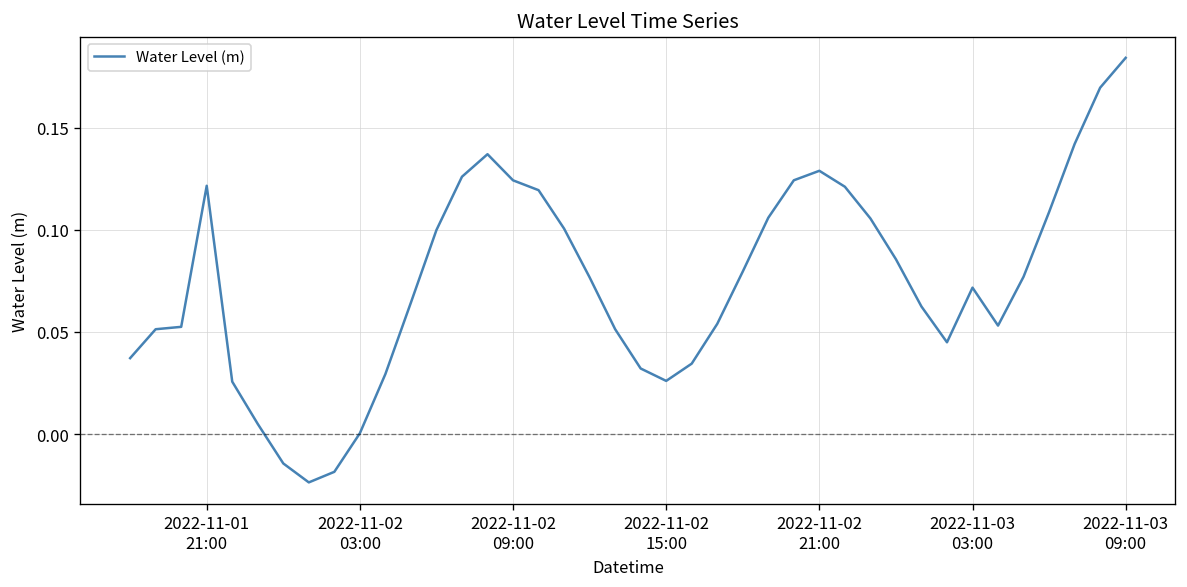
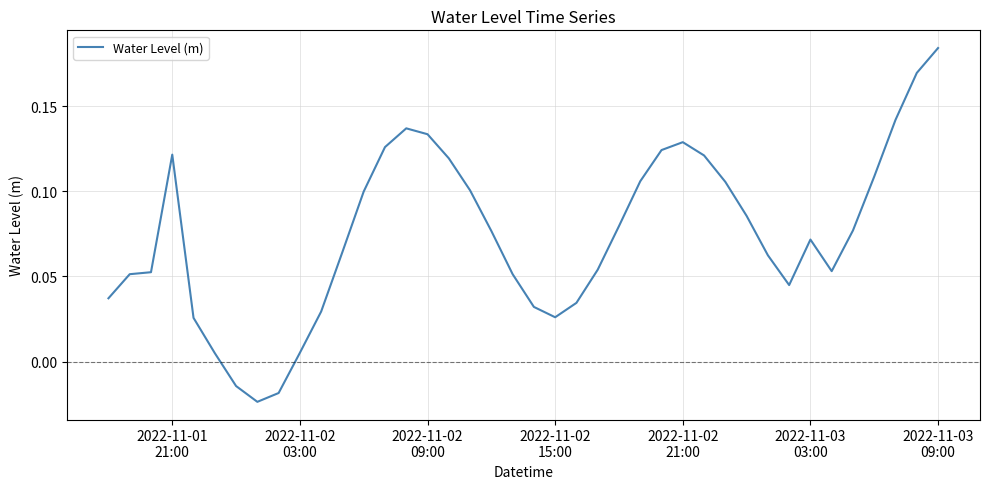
2022-11-02 03:00: 0.000 -> 0.005
2022-11-02 09:00: 0.124 -> 0.134
